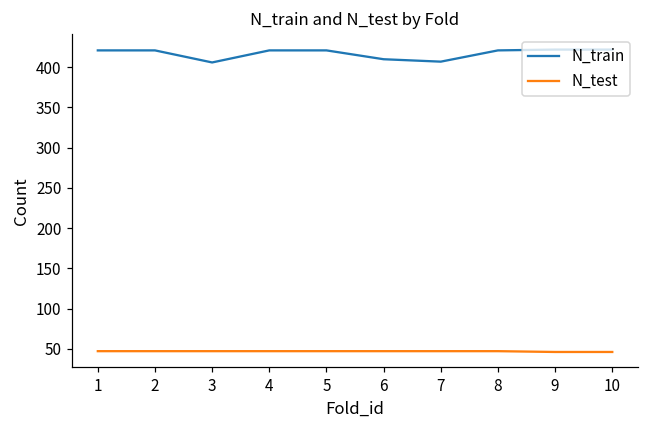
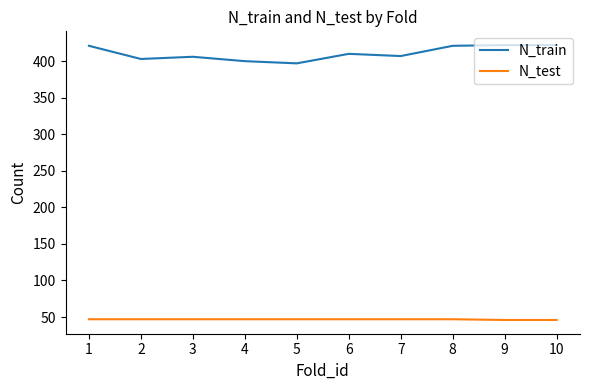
N_train, 2: 420 -> 400
N_train, 4: 420 -> 400
N_train, 5: 420 -> 400
